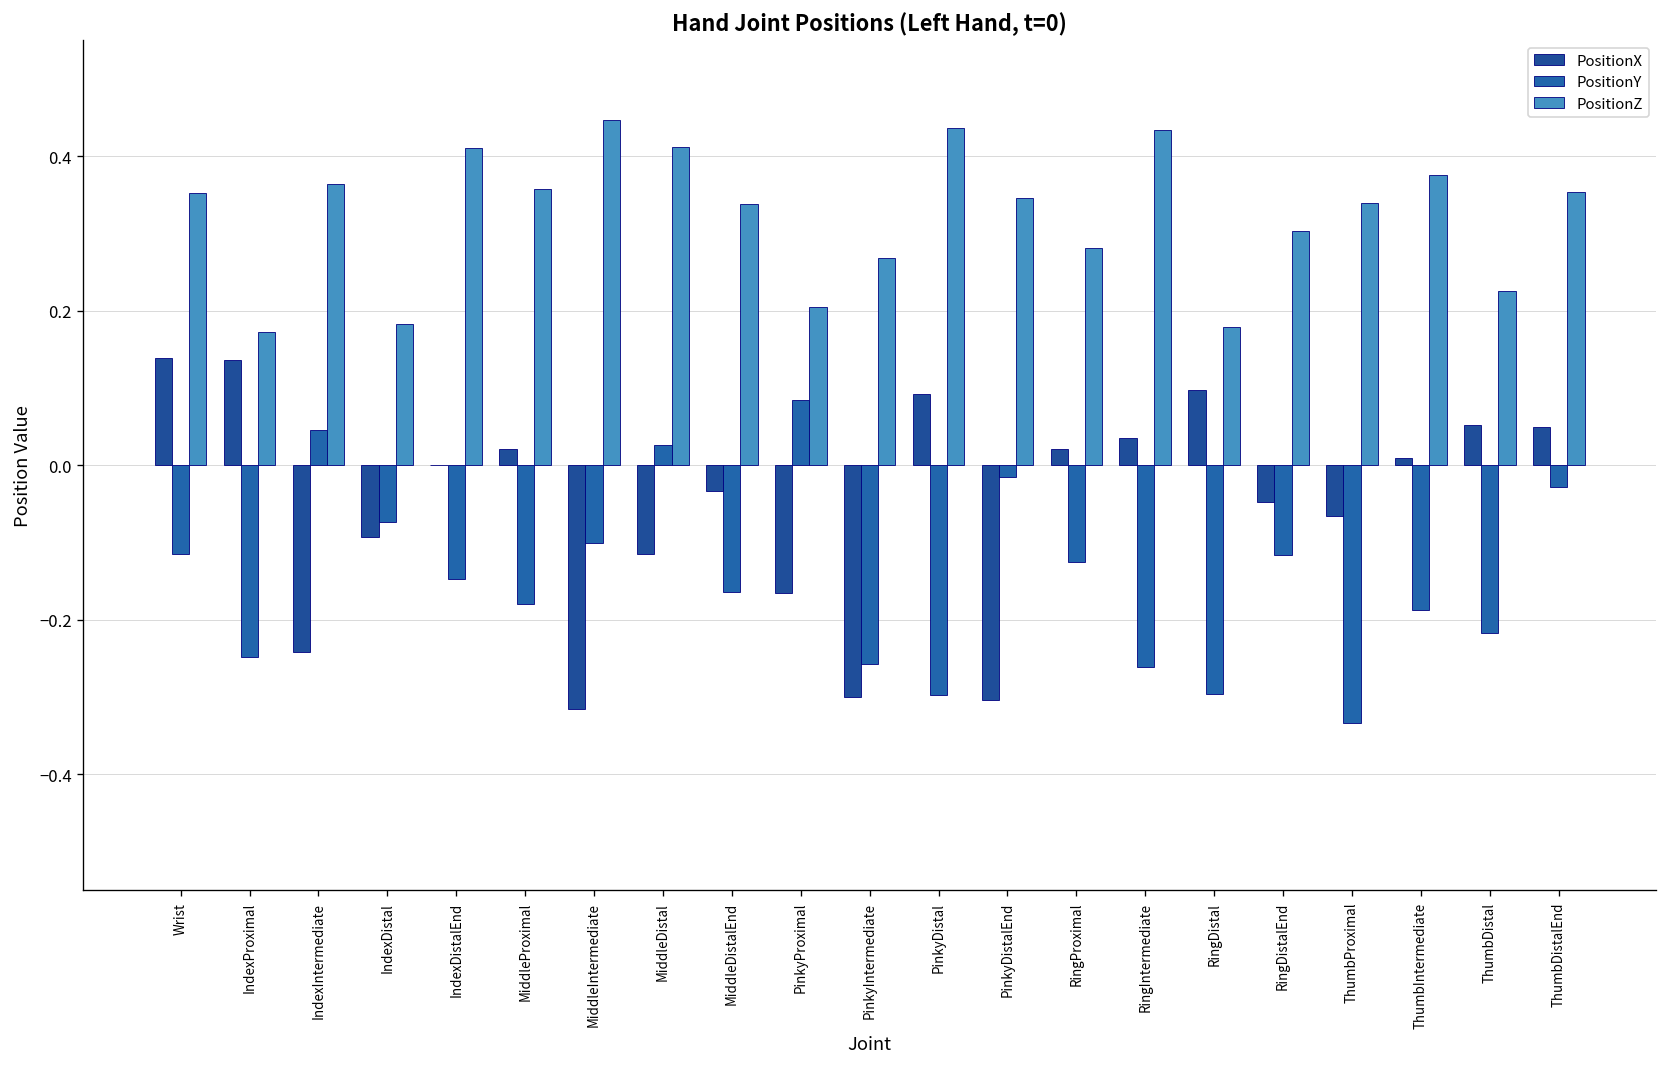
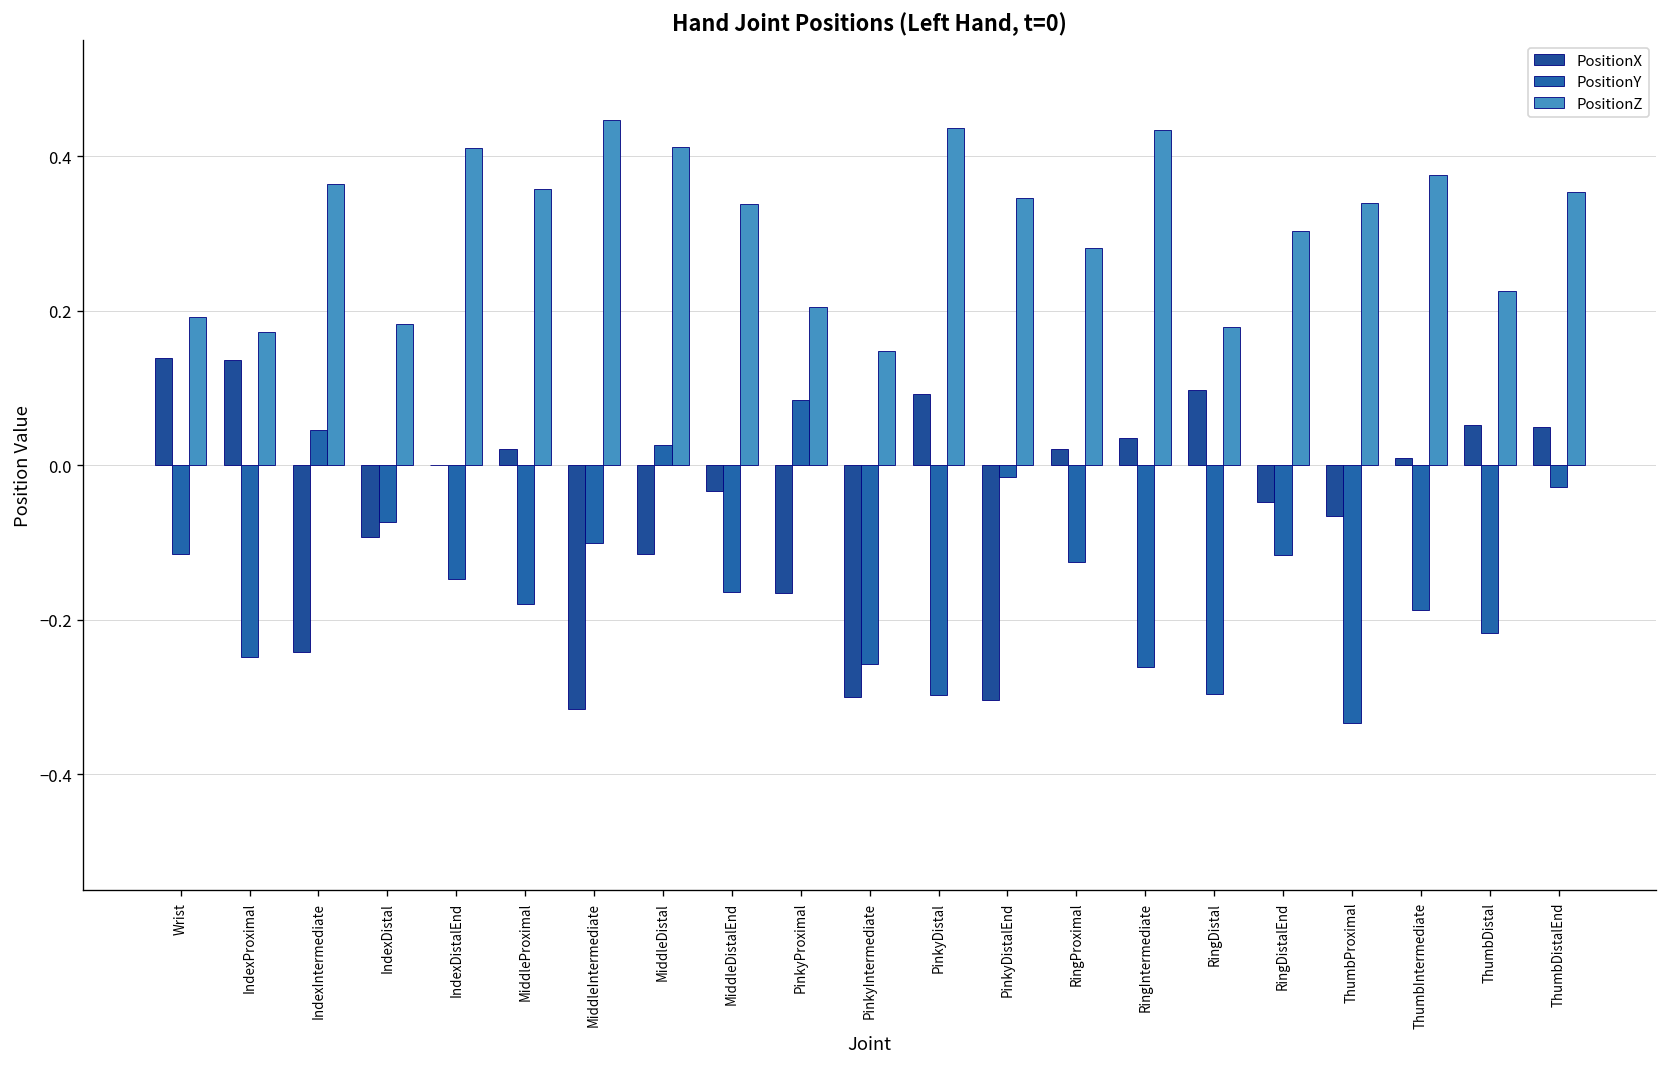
PositionZ, Wrist: 0.35 -> 0.19
PositionZ, PinkyIntermediate: 0.27 -> 0.15
